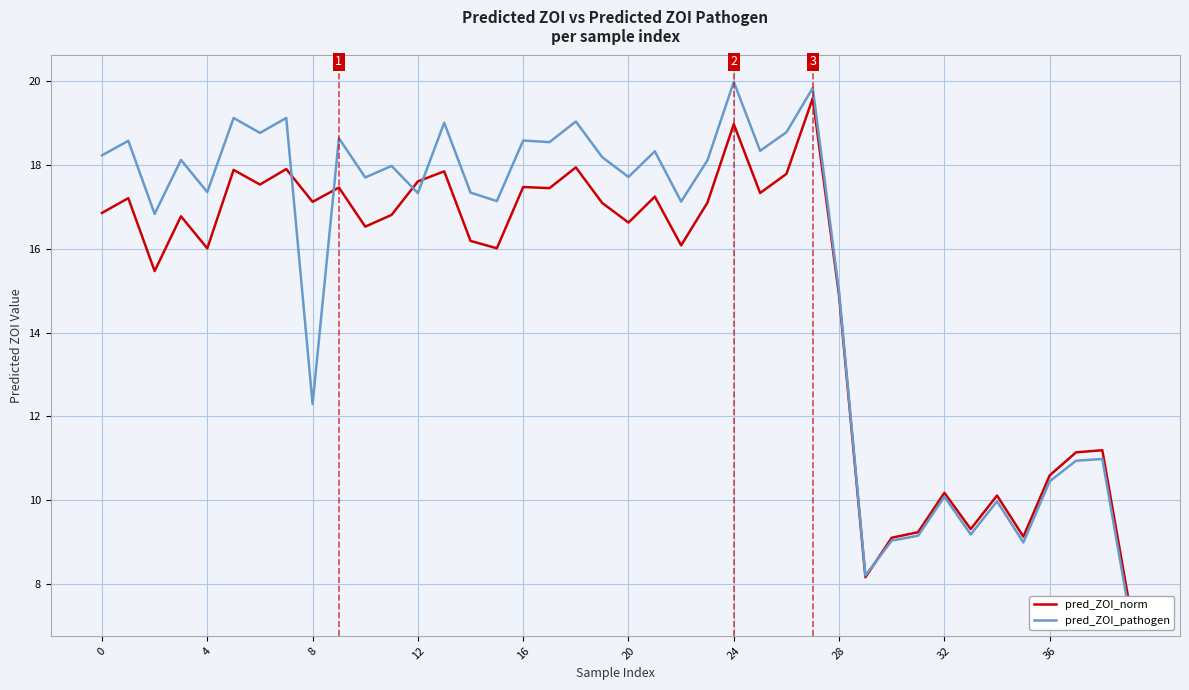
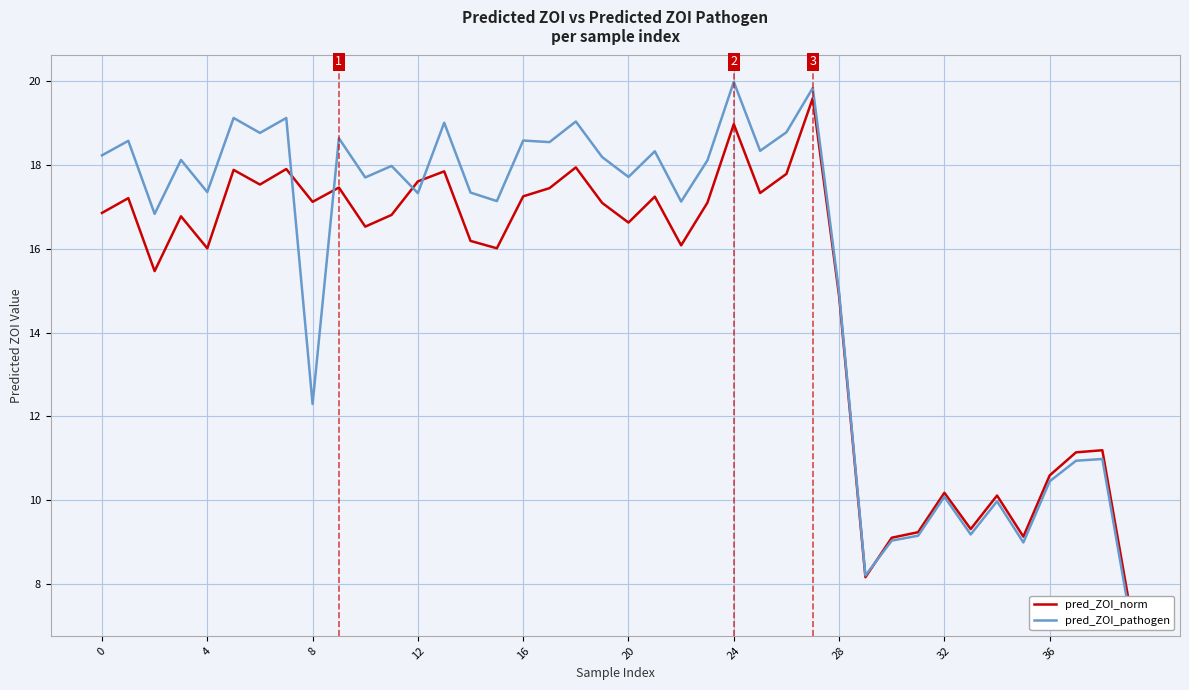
pred_ZOI_norm, 16: 17.5 -> 17.3
